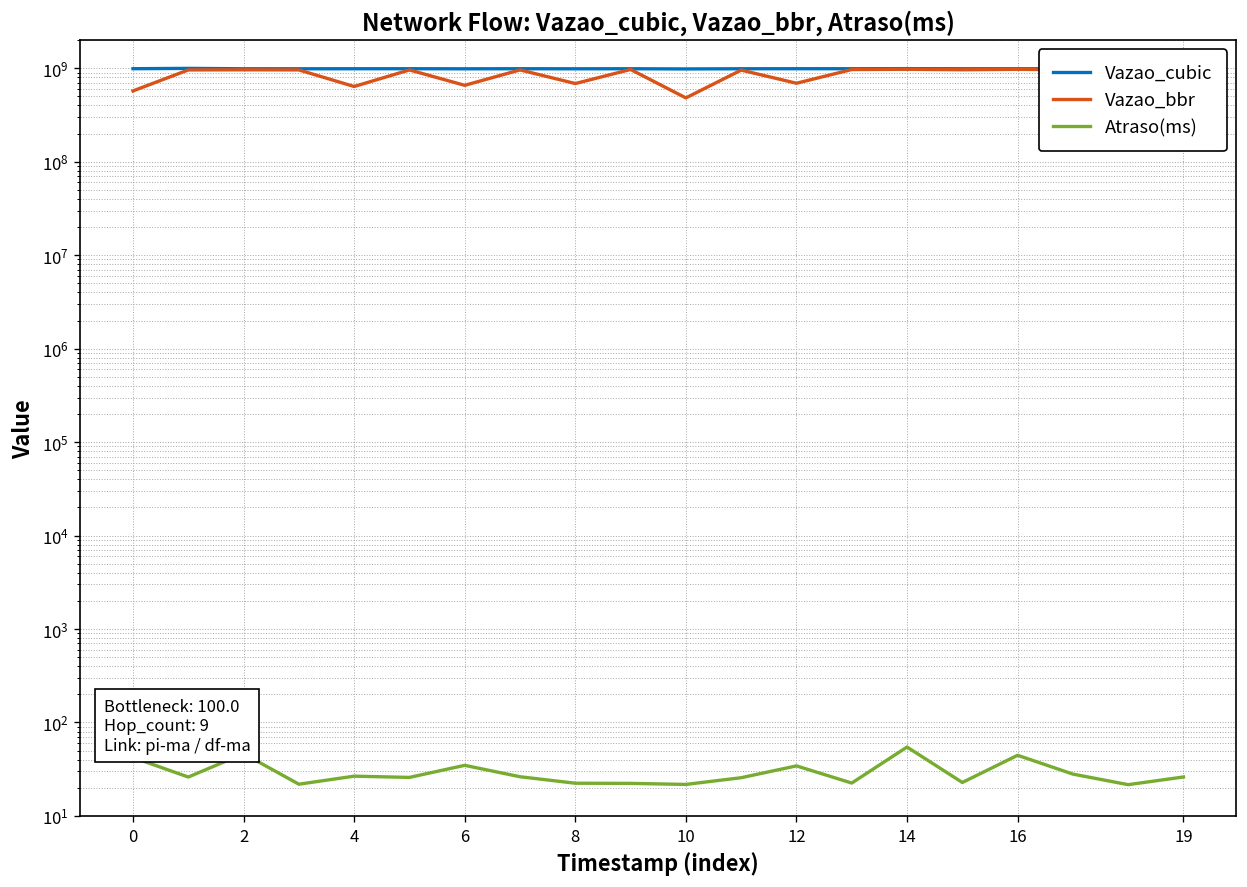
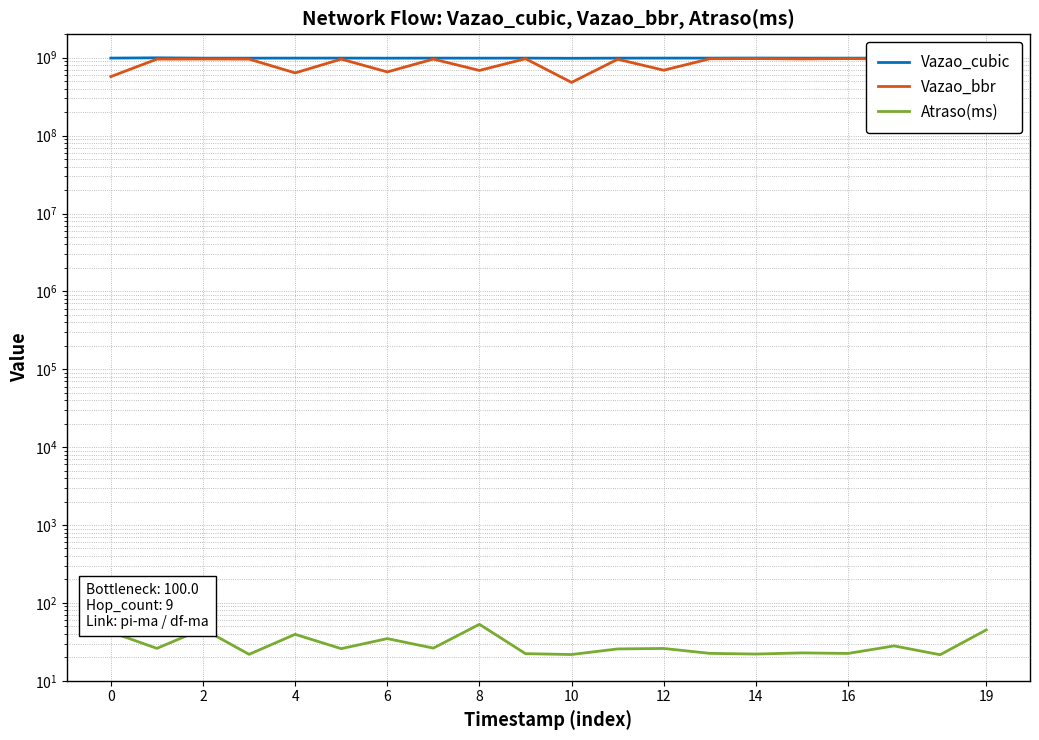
Atraso(ms), 4: 27 -> 40
Atraso(ms), 8: 22 -> 50
Atraso(ms), 12: 30 -> 26
Atraso(ms), 14: 50 -> 22
Atraso(ms), 16: 40 -> 22
Atraso(ms), 19: 26 -> 40
